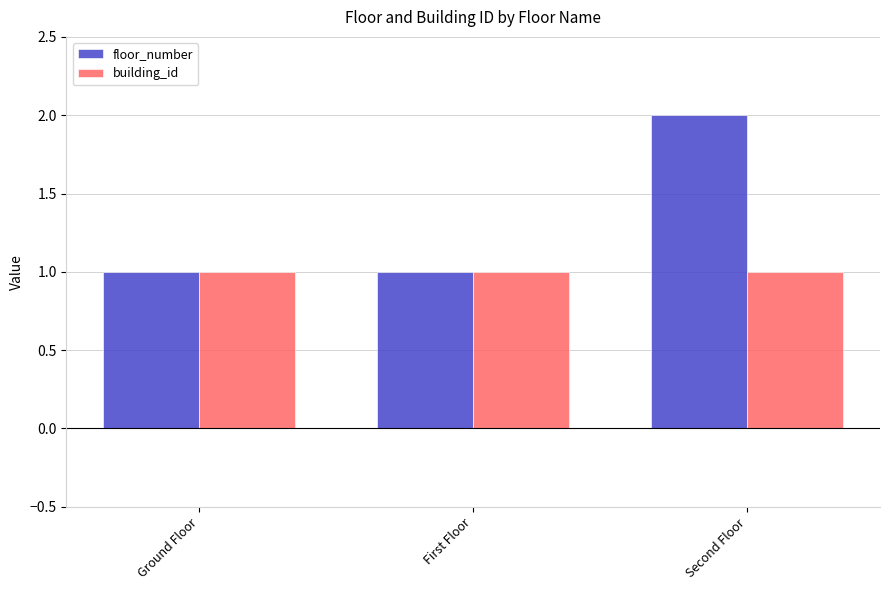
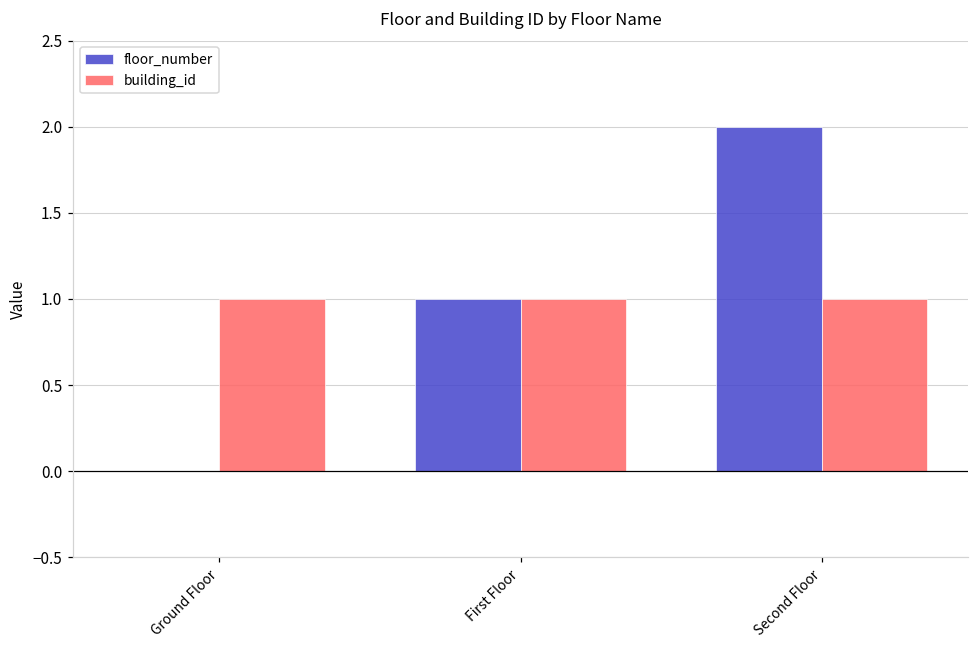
floor_number, Ground Floor: 1 -> 0
